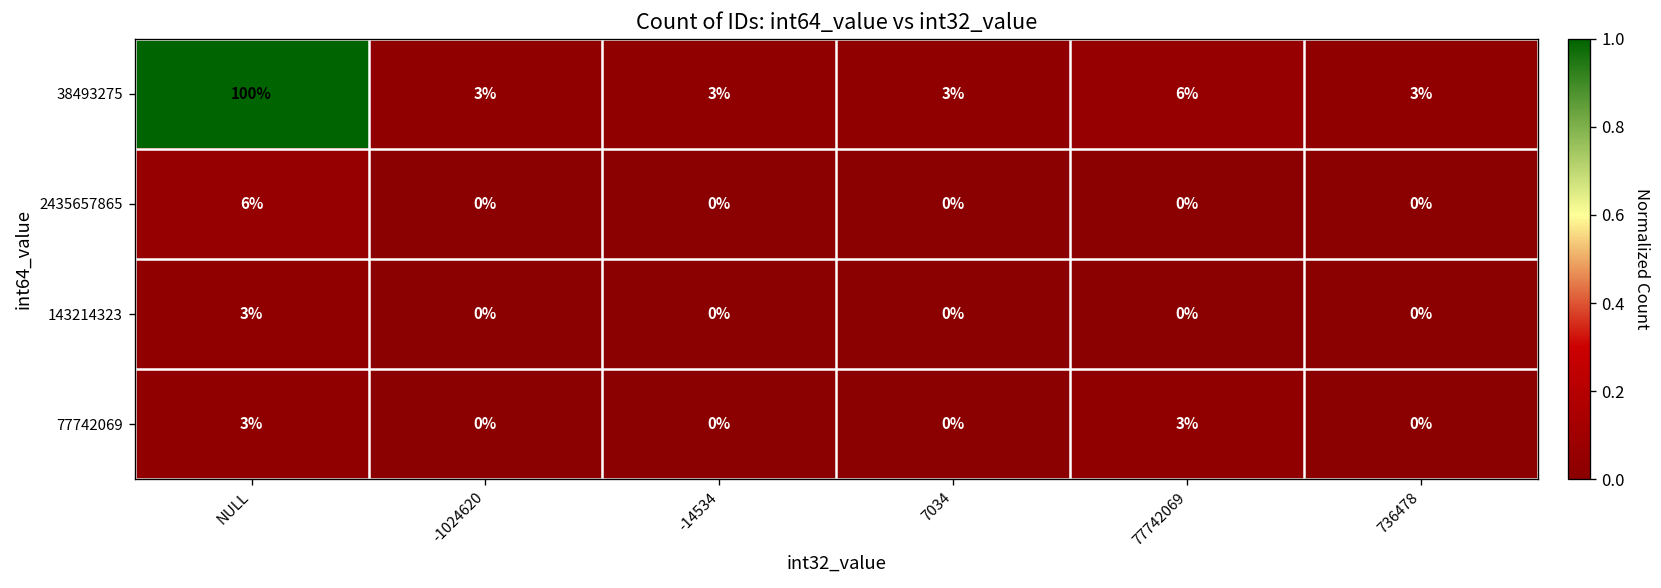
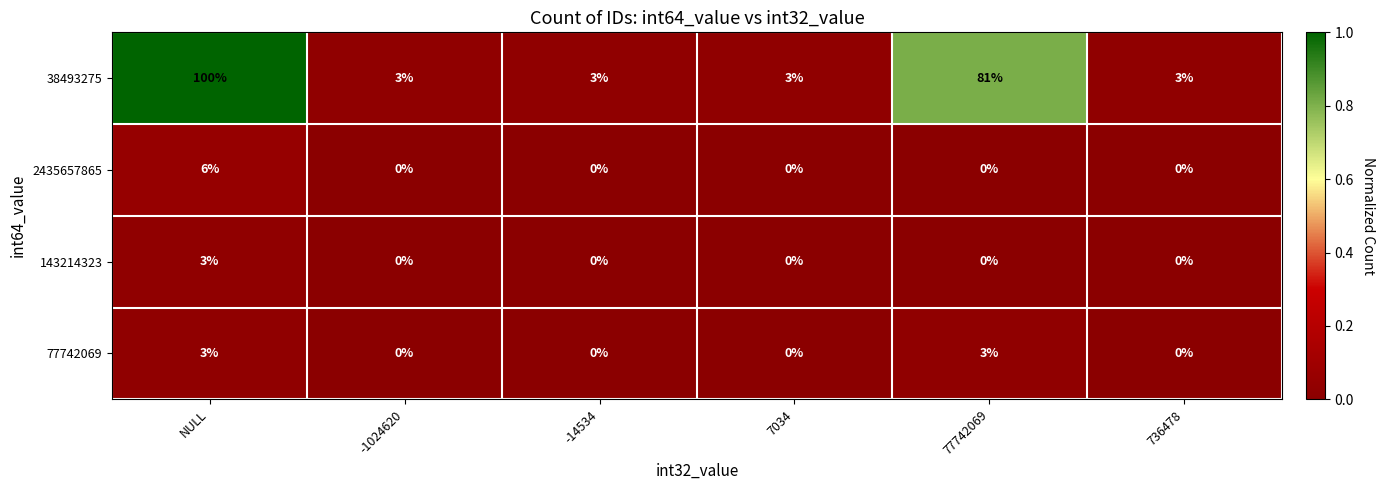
38493275, 77742069: 6% -> 81%
